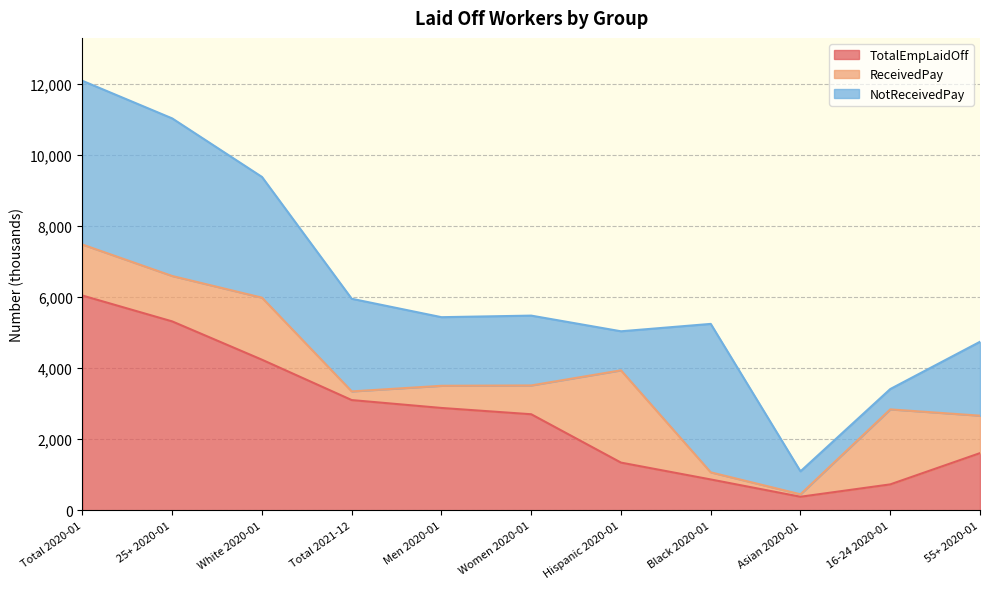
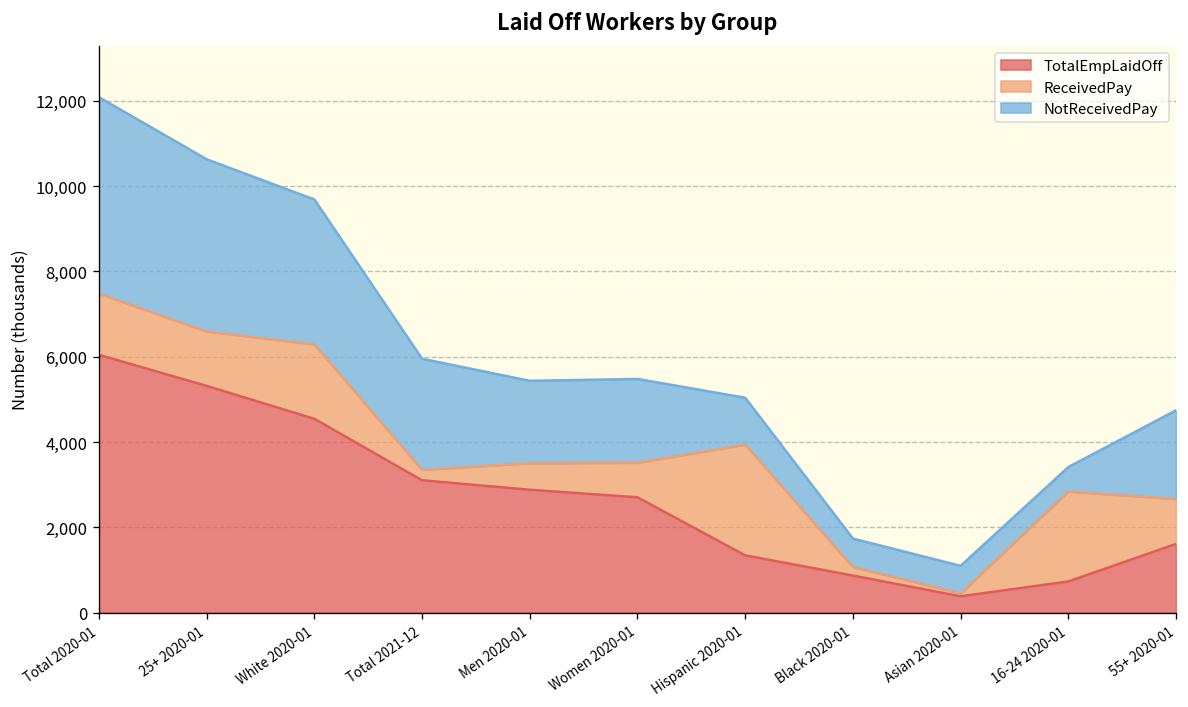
NotReceivedPay, 25+ 2020-01: 4,400 -> 4,000
TotalEmpLaidOff, White 2020-01: 4,200 -> 4,500
NotReceivedPay, Black 2020-01: 4,200 -> 700
